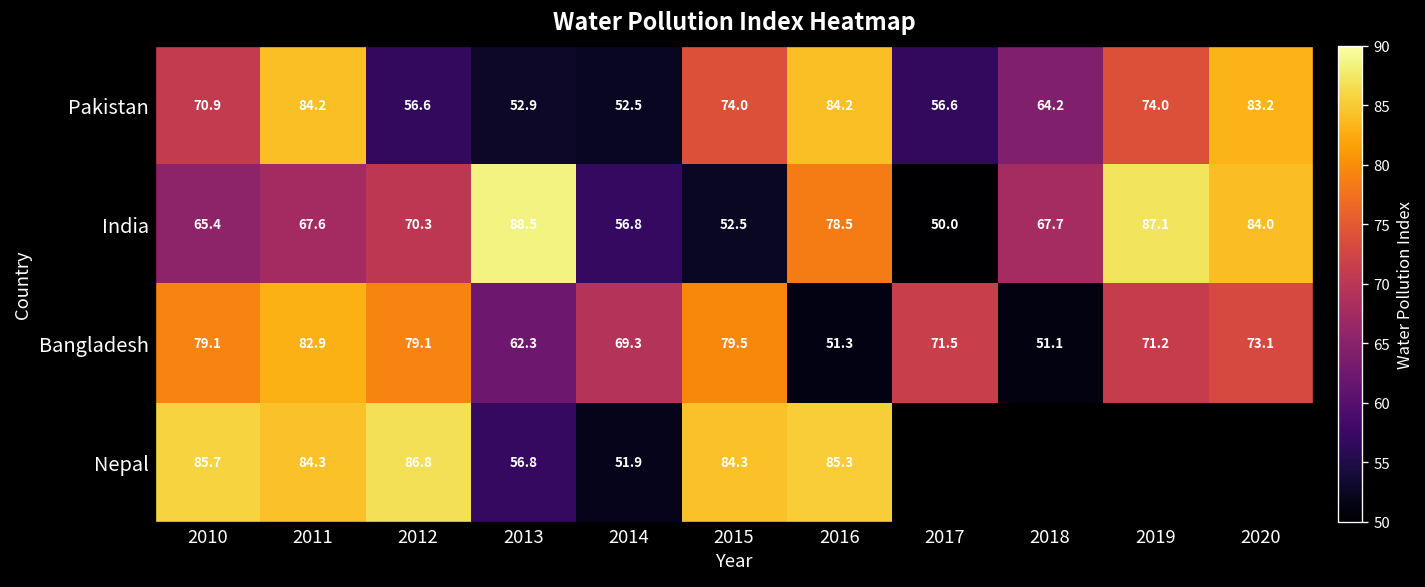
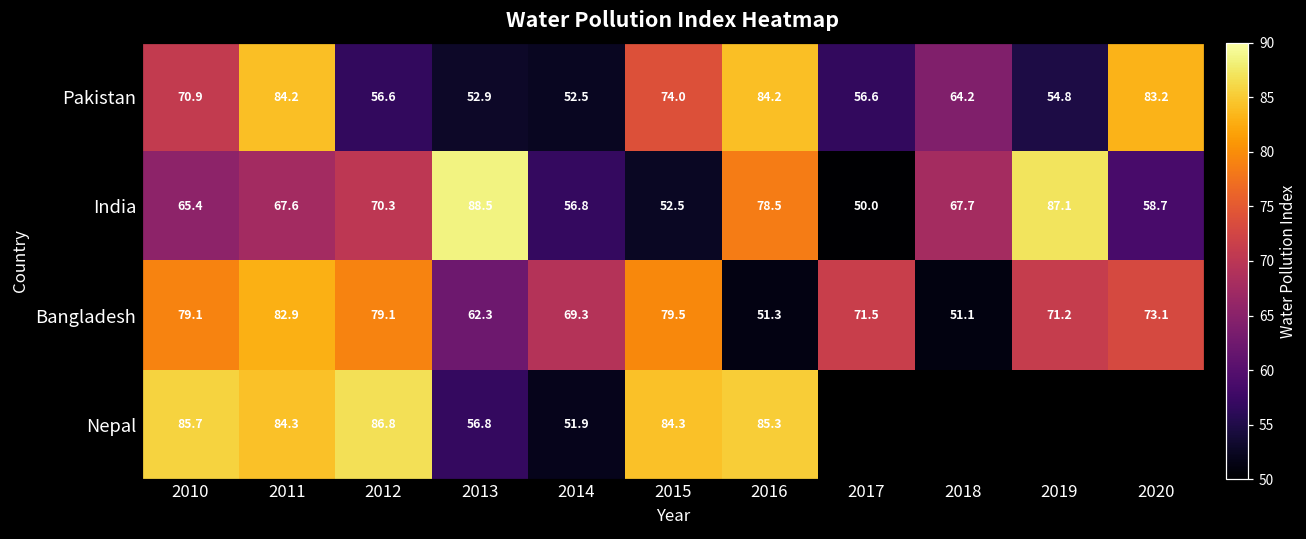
Pakistan, 2019: 74.0 -> 54.8
India, 2020: 84.0 -> 58.7
